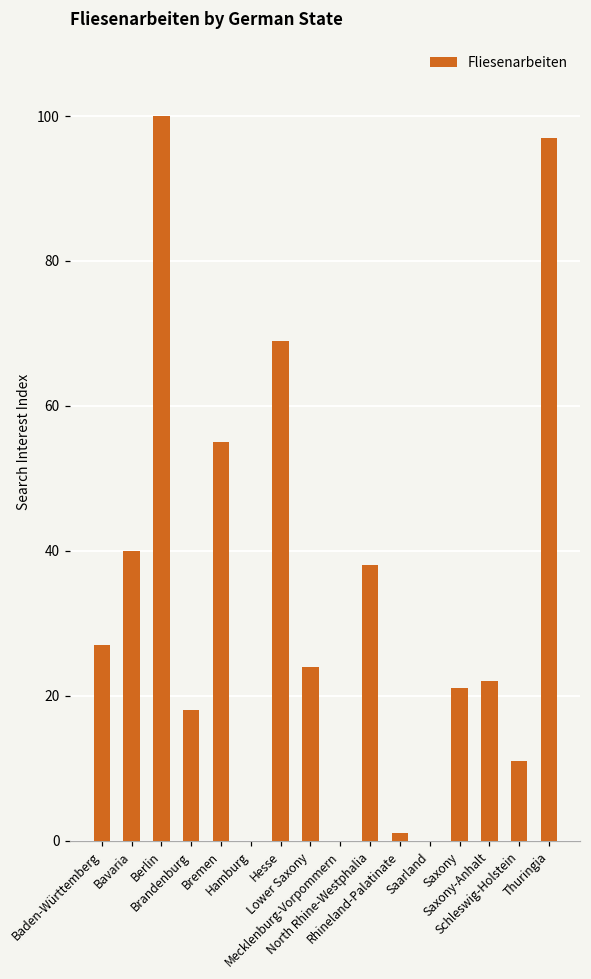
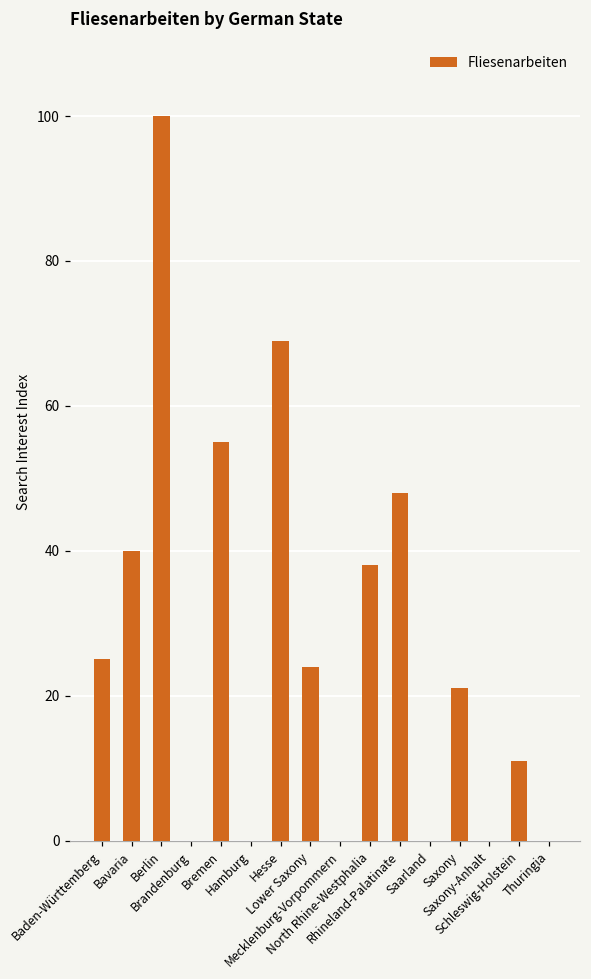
Baden-Württemberg: 27 -> 25
Brandenburg: 18 -> 0
Rhineland-Palatinate: 1 -> 48
Saxony-Anhalt: 22 -> 0
Thuringia: 97 -> 0
